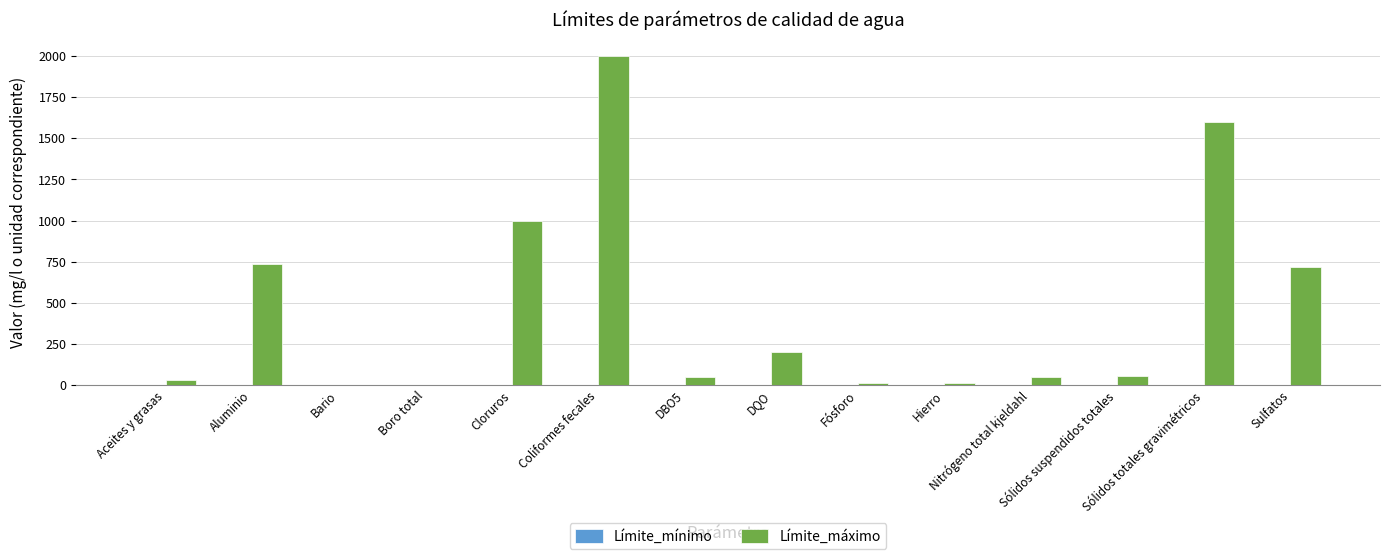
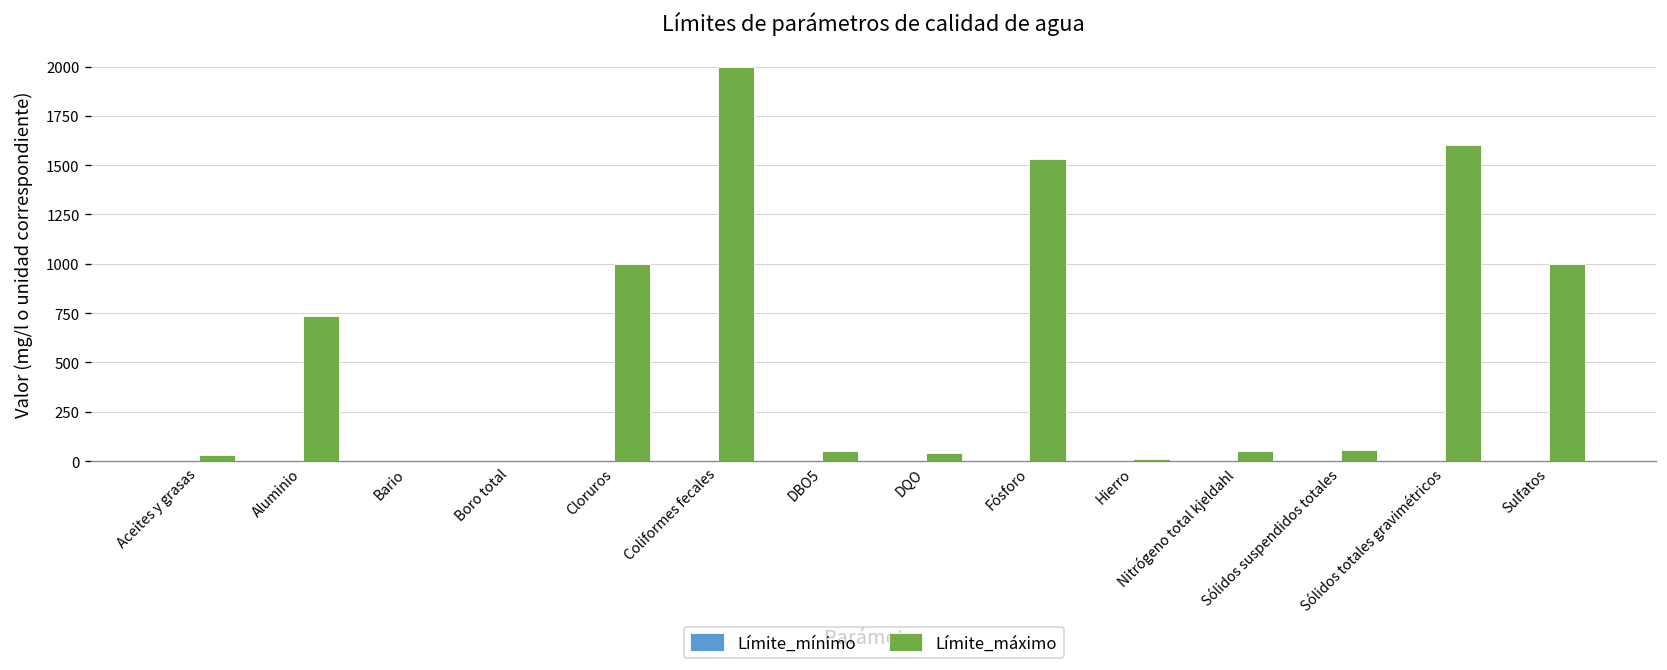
Límite_máximo, DQO: 200 -> 40
Límite_máximo, Fósforo: 10 -> 1530
Límite_máximo, Sulfatos: 720 -> 1000
